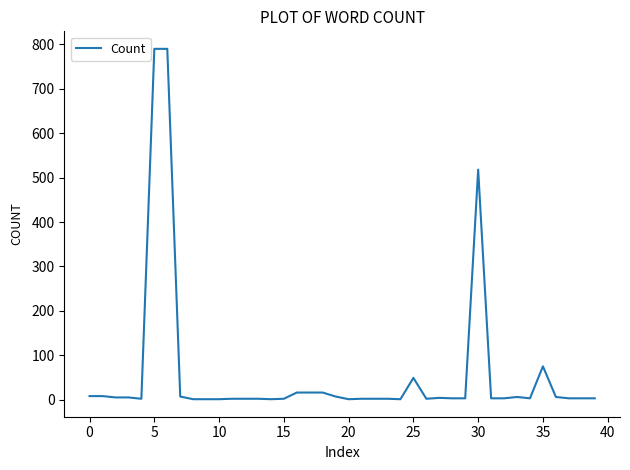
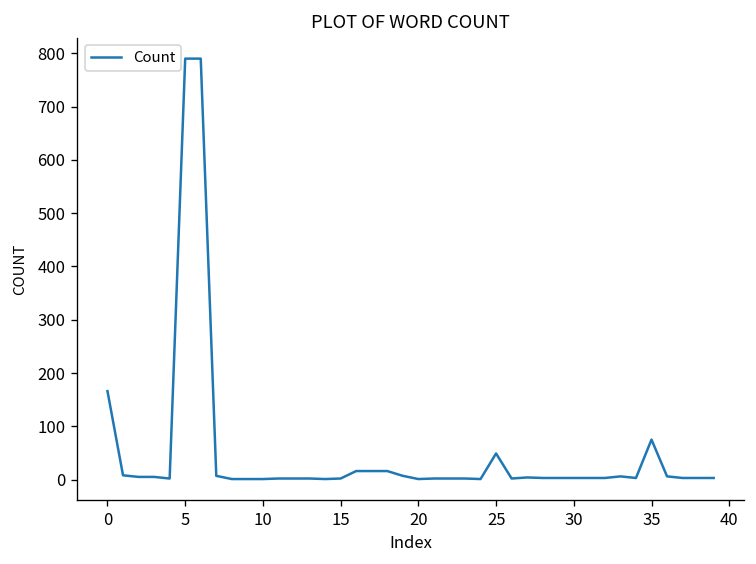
0: 10 -> 170
30: 520 -> 0
